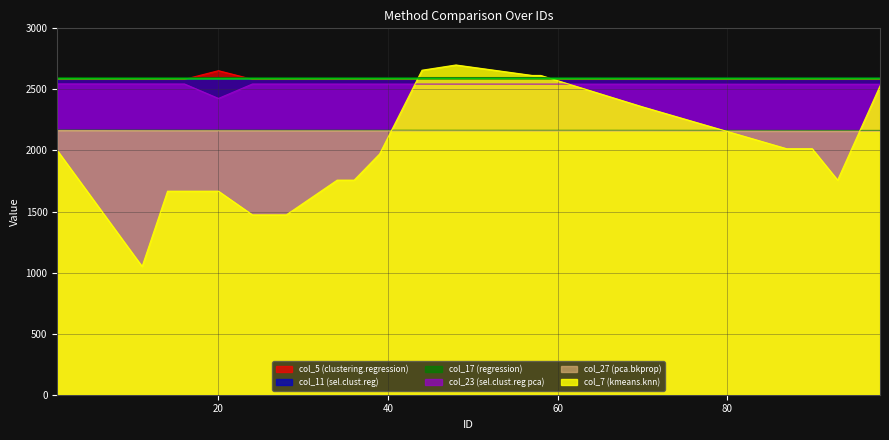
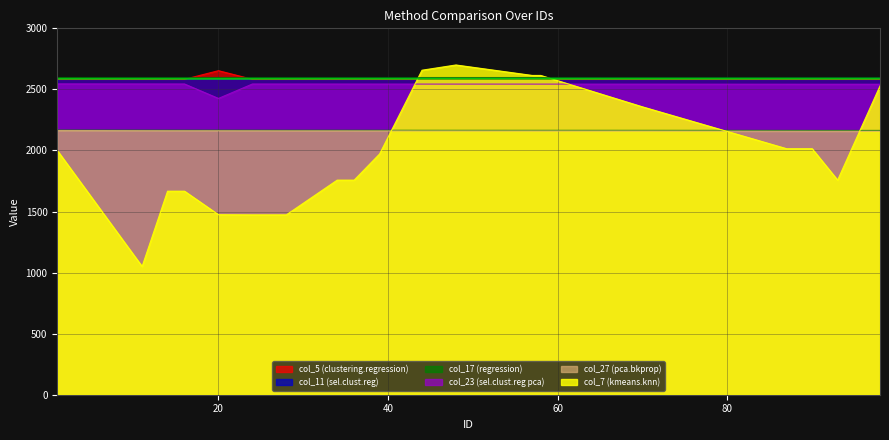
col_7 (kmeans.knn), 20: 1670 -> 1470
